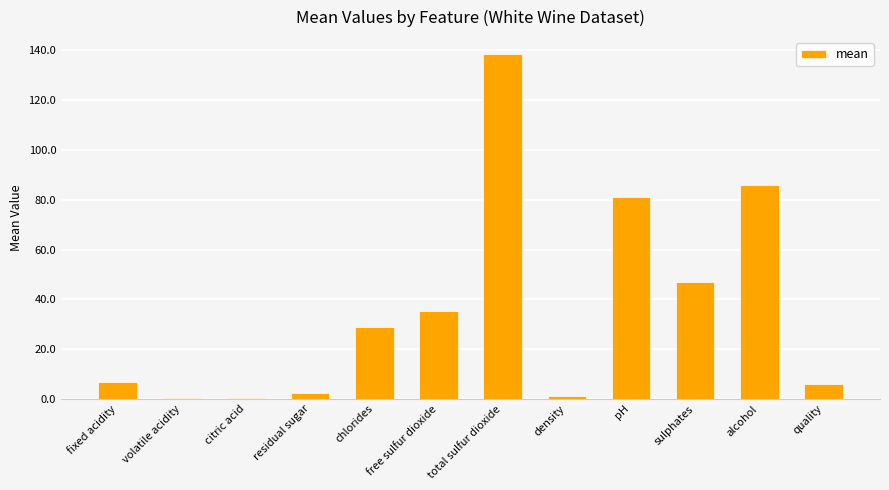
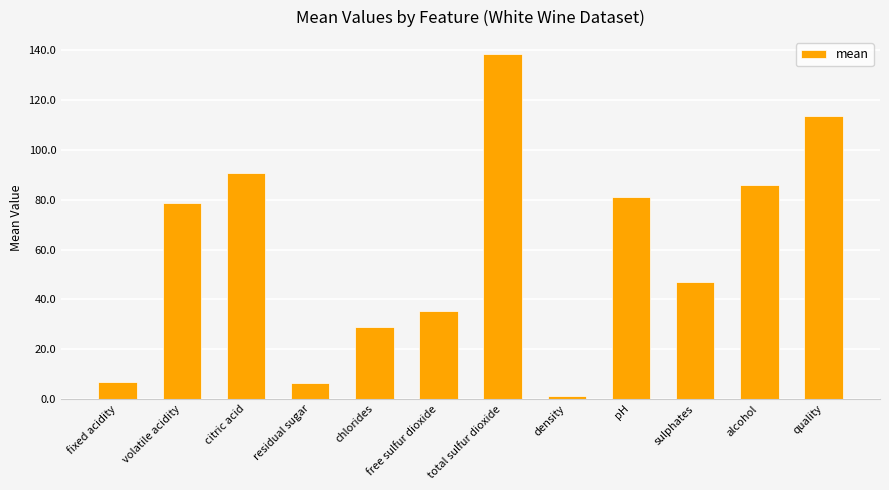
volatile acidity: 0 -> 79
citric acid: 0 -> 91
residual sugar: 2 -> 6
quality: 6 -> 114
